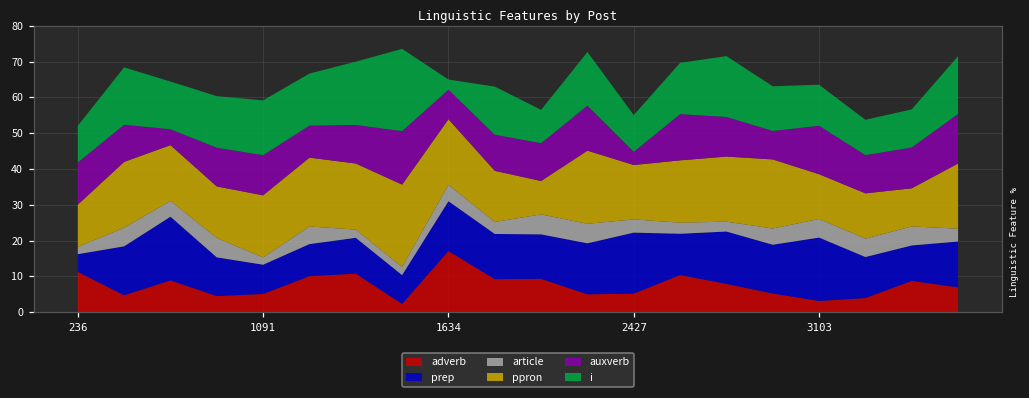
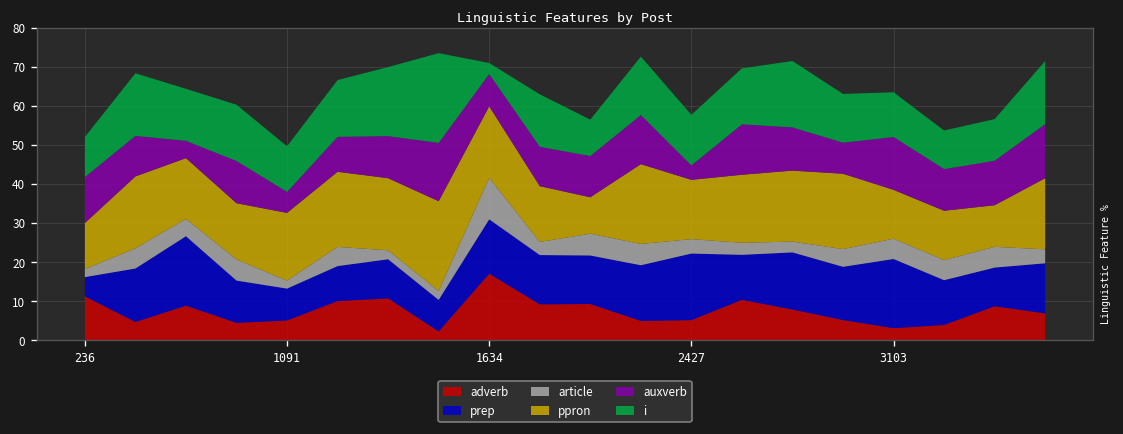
auxverb, 1091: 11 -> 5
i, 1091: 15 -> 12
article, 1634: 5 -> 11
i, 2427: 10 -> 13
